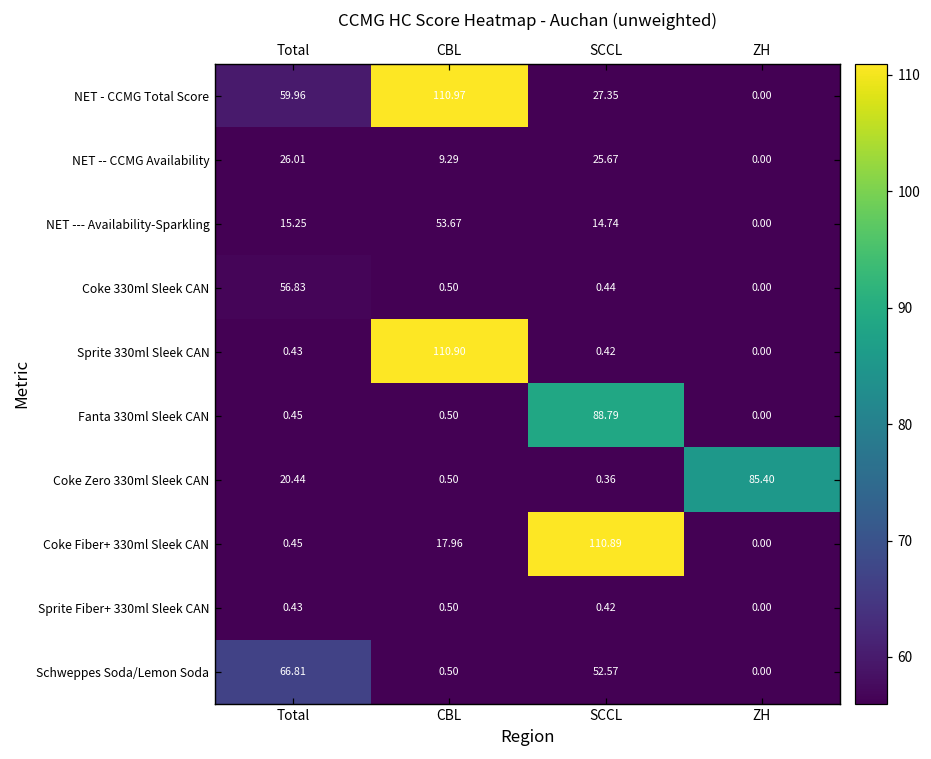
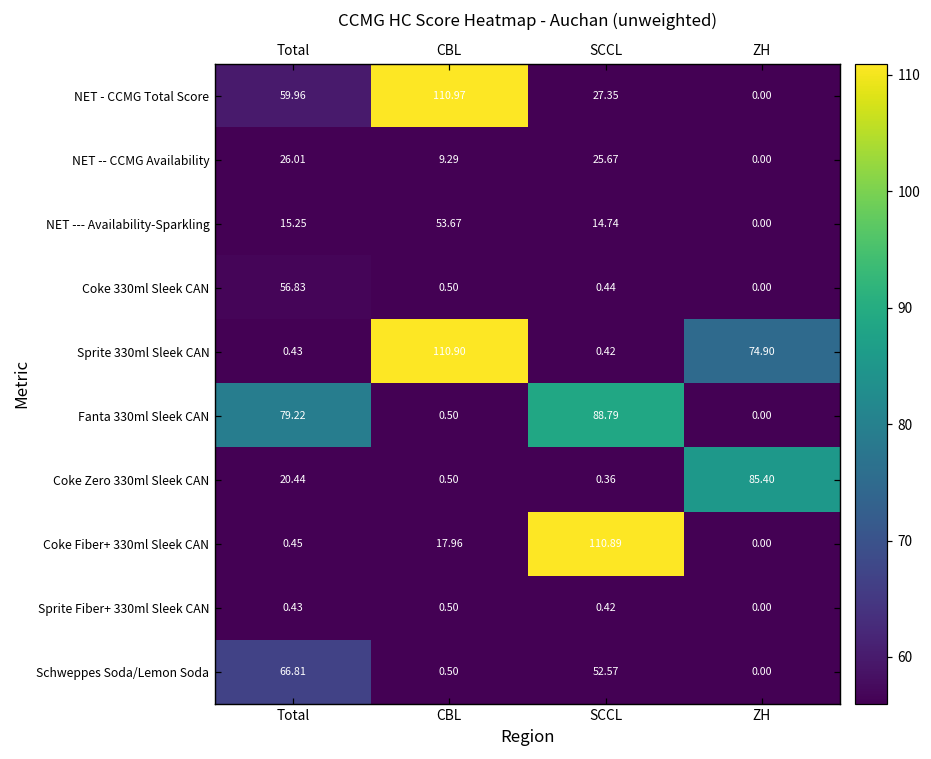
Sprite 330ml Sleek CAN, ZH: 0.00 -> 74.90
Fanta 330ml Sleek CAN, Total: 0.45 -> 79.22
